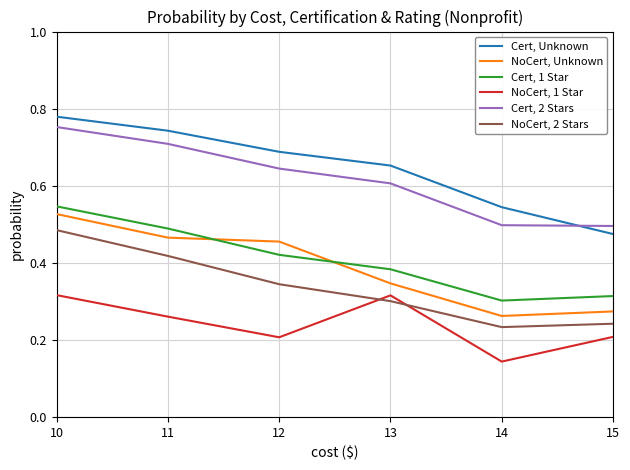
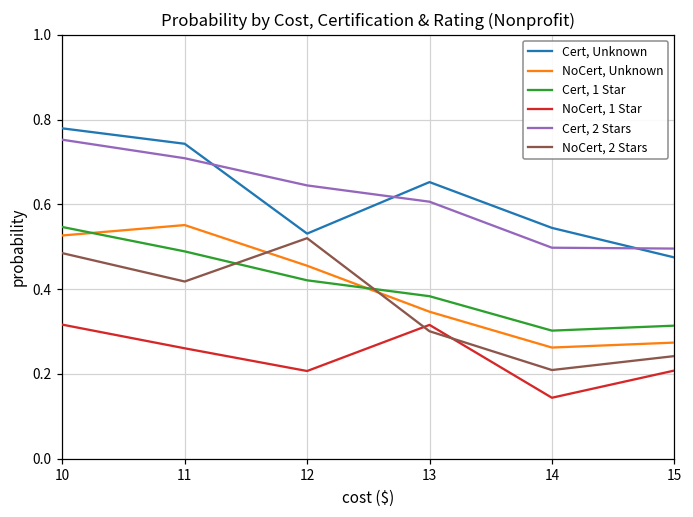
NoCert, Unknown, 11: 0.47 -> 0.55
Cert, Unknown, 12: 0.69 -> 0.53
NoCert, 2 Stars, 12: 0.34 -> 0.52
NoCert, 2 Stars, 14: 0.23 -> 0.21
